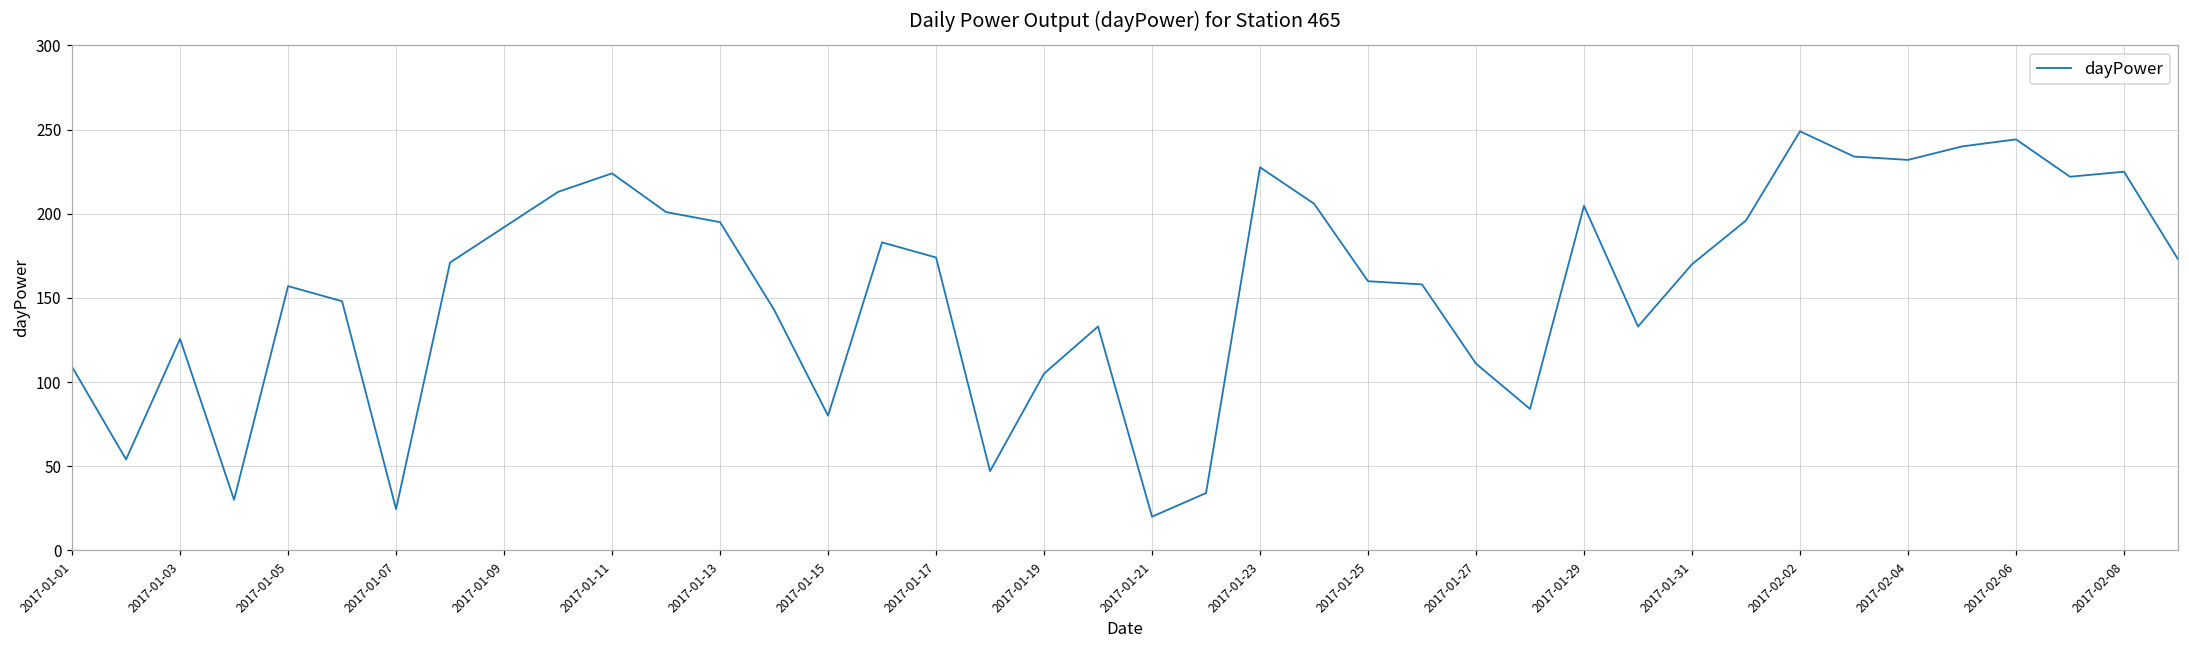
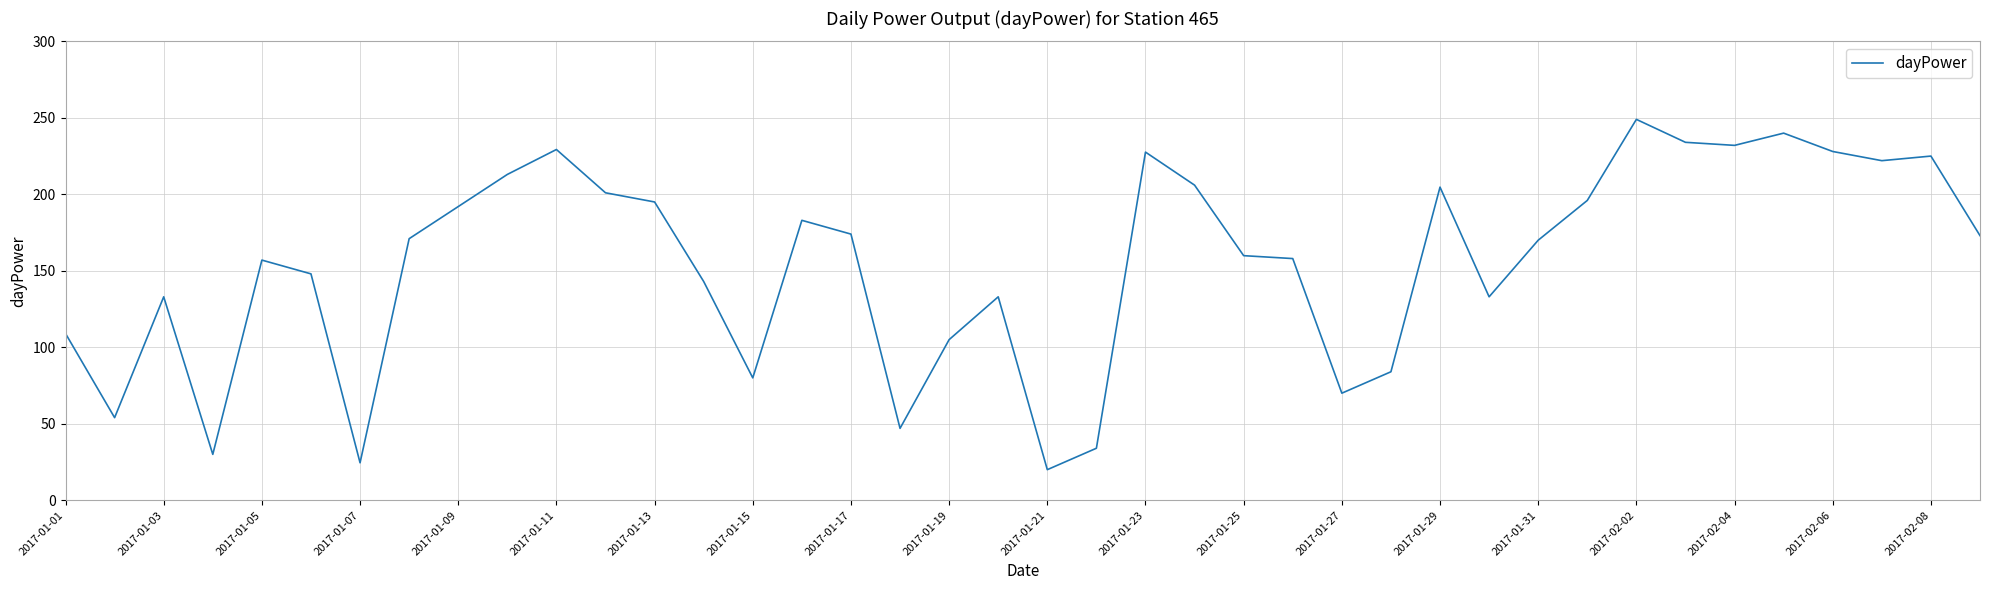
2017-01-03: 126 -> 133
2017-01-11: 224 -> 229
2017-01-27: 111 -> 70
2017-02-06: 244 -> 228
